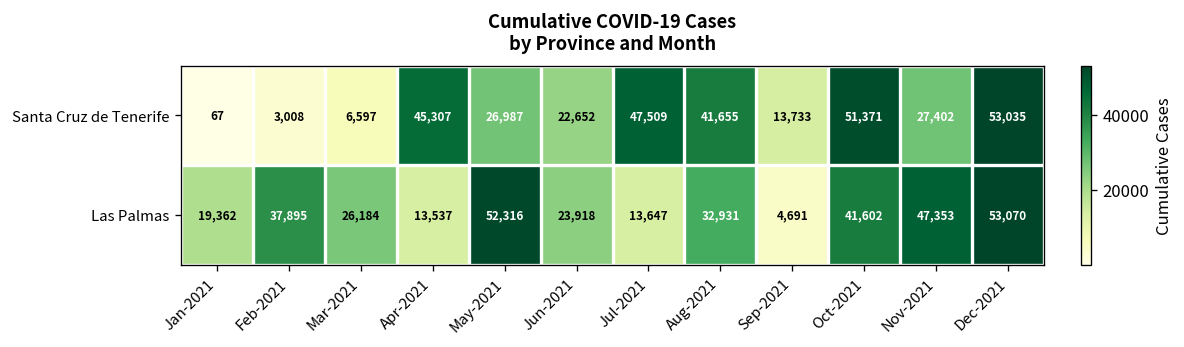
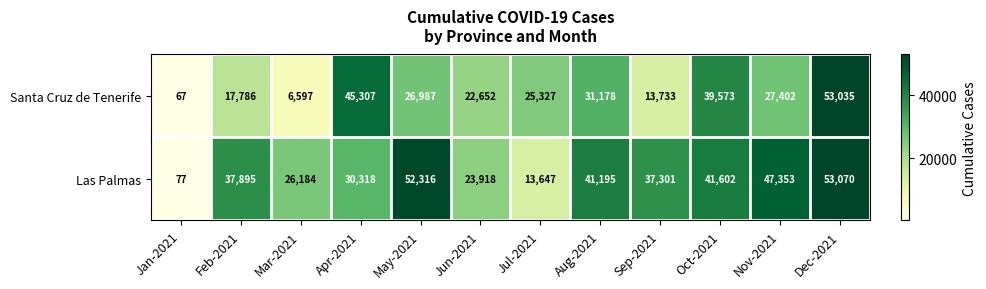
Santa Cruz de Tenerife, Feb-2021: 3,008 -> 17,786
Santa Cruz de Tenerife, Jul-2021: 47,509 -> 25,327
Santa Cruz de Tenerife, Aug-2021: 41,655 -> 31,178
Santa Cruz de Tenerife, Oct-2021: 51,371 -> 39,573
Las Palmas, Jan-2021: 19,362 -> 77
Las Palmas, Apr-2021: 13,537 -> 30,318
Las Palmas, Aug-2021: 32,931 -> 41,195
Las Palmas, Sep-2021: 4,691 -> 37,301
